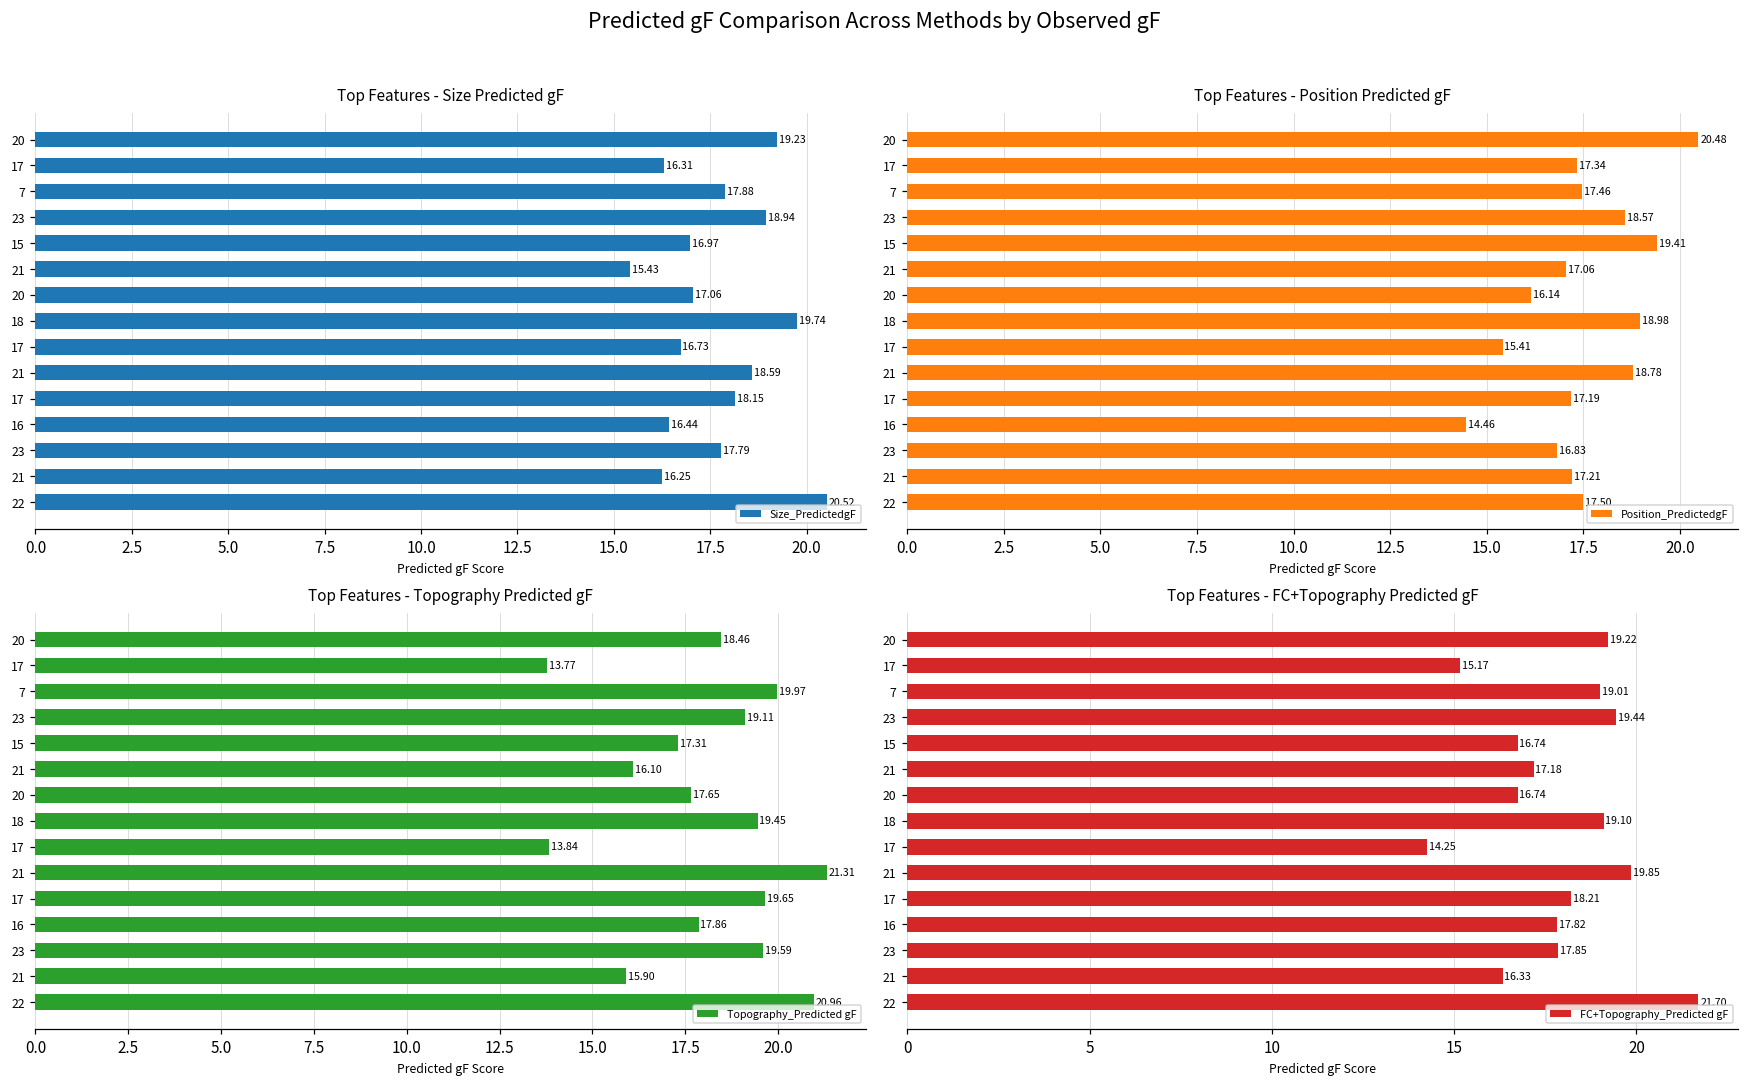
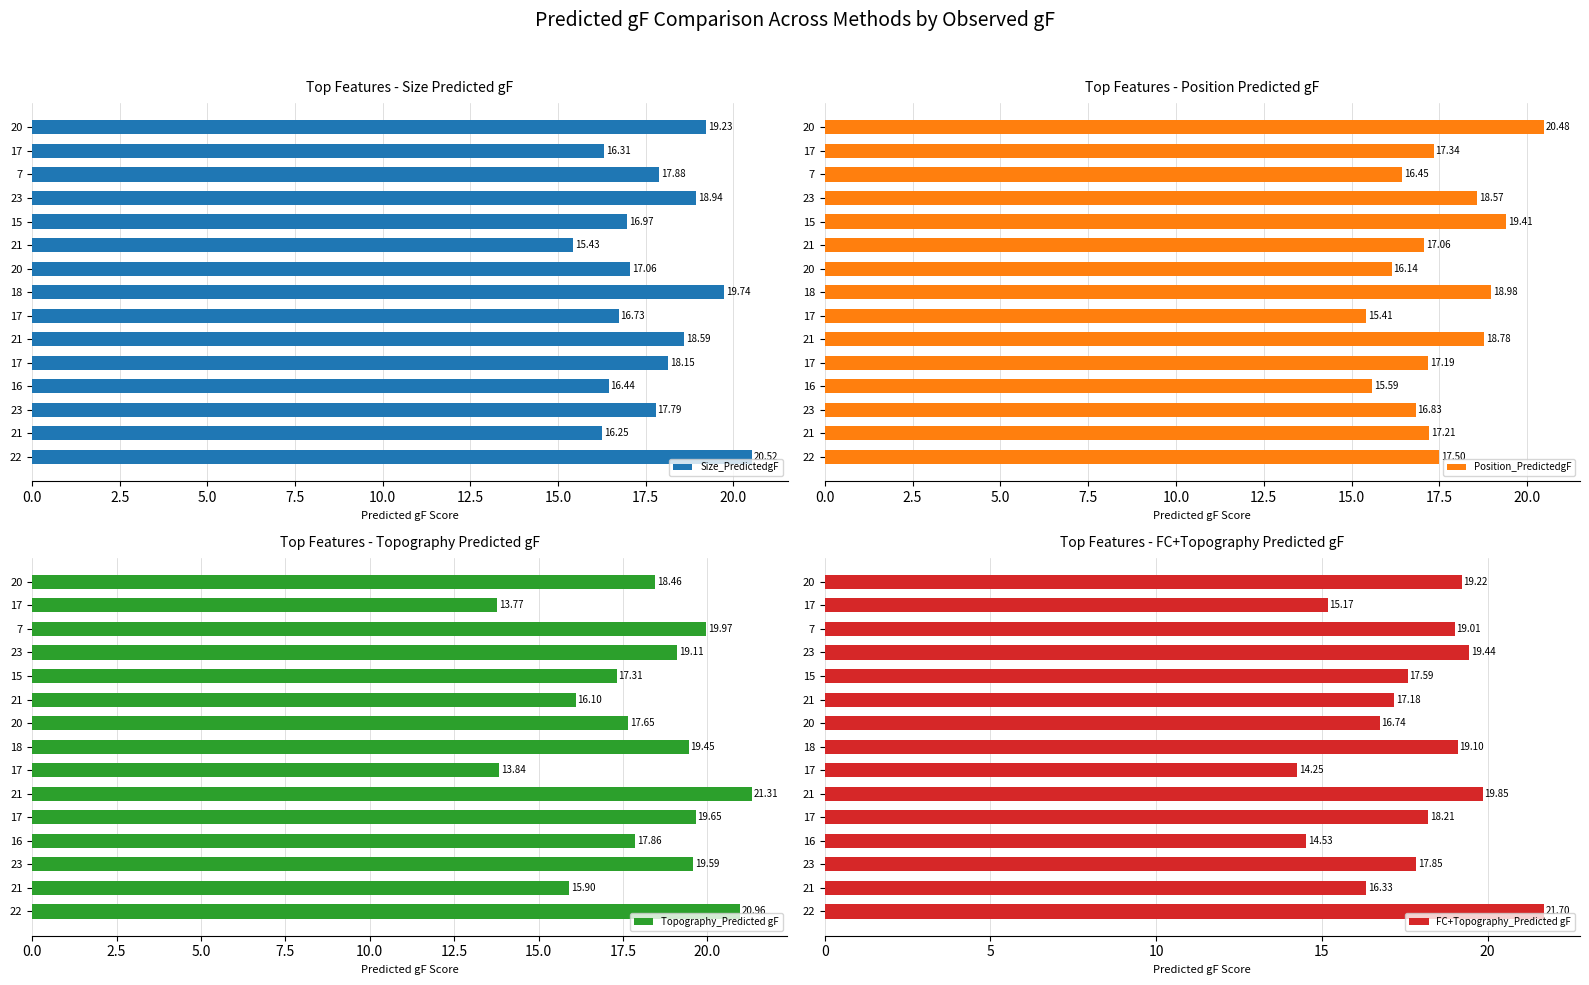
Top Features - Position Predicted gF, 7: 17.46 -> 16.45
Top Features - Position Predicted gF, 16: 14.46 -> 15.59
Top Features - FC+Topography Predicted gF, 15: 16.74 -> 17.59
Top Features - FC+Topography Predicted gF, 16: 17.82 -> 14.53
